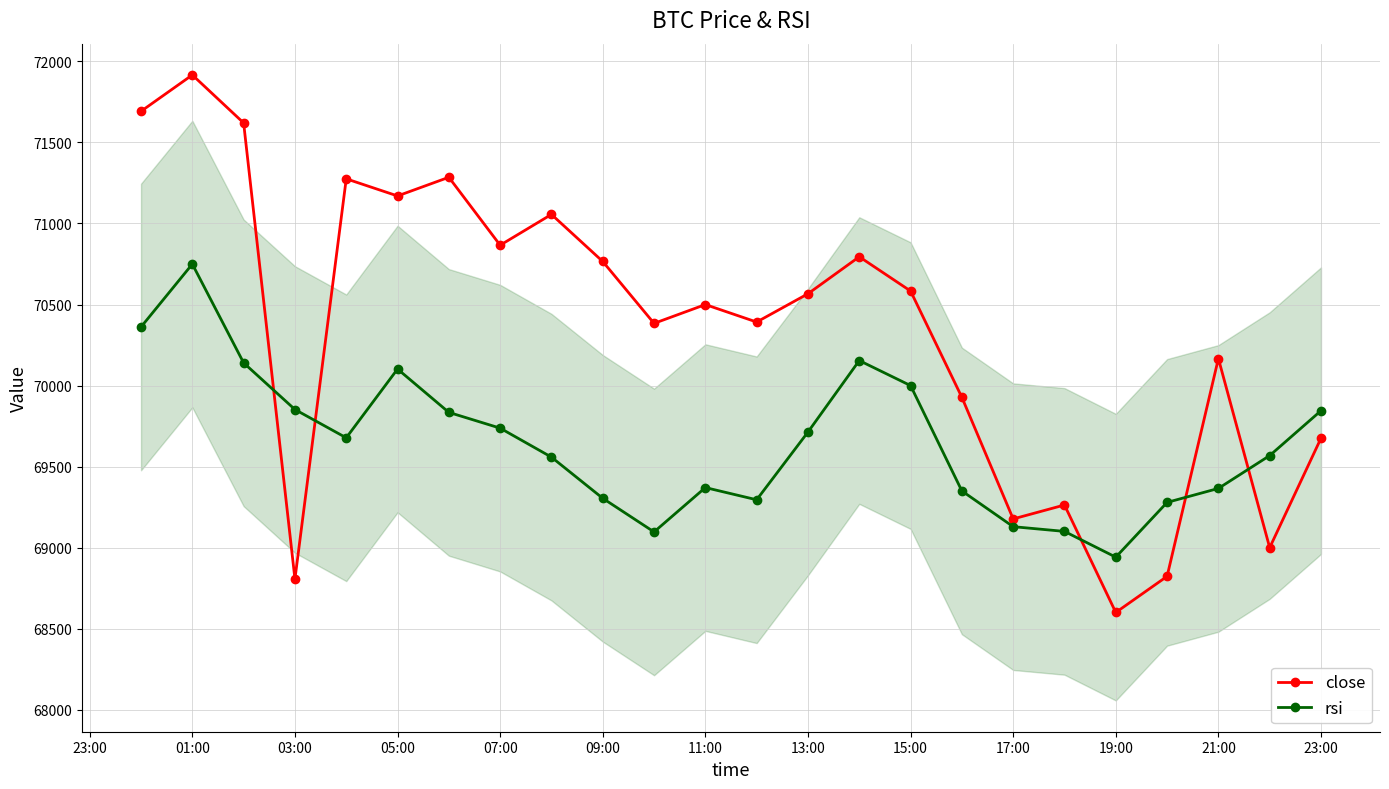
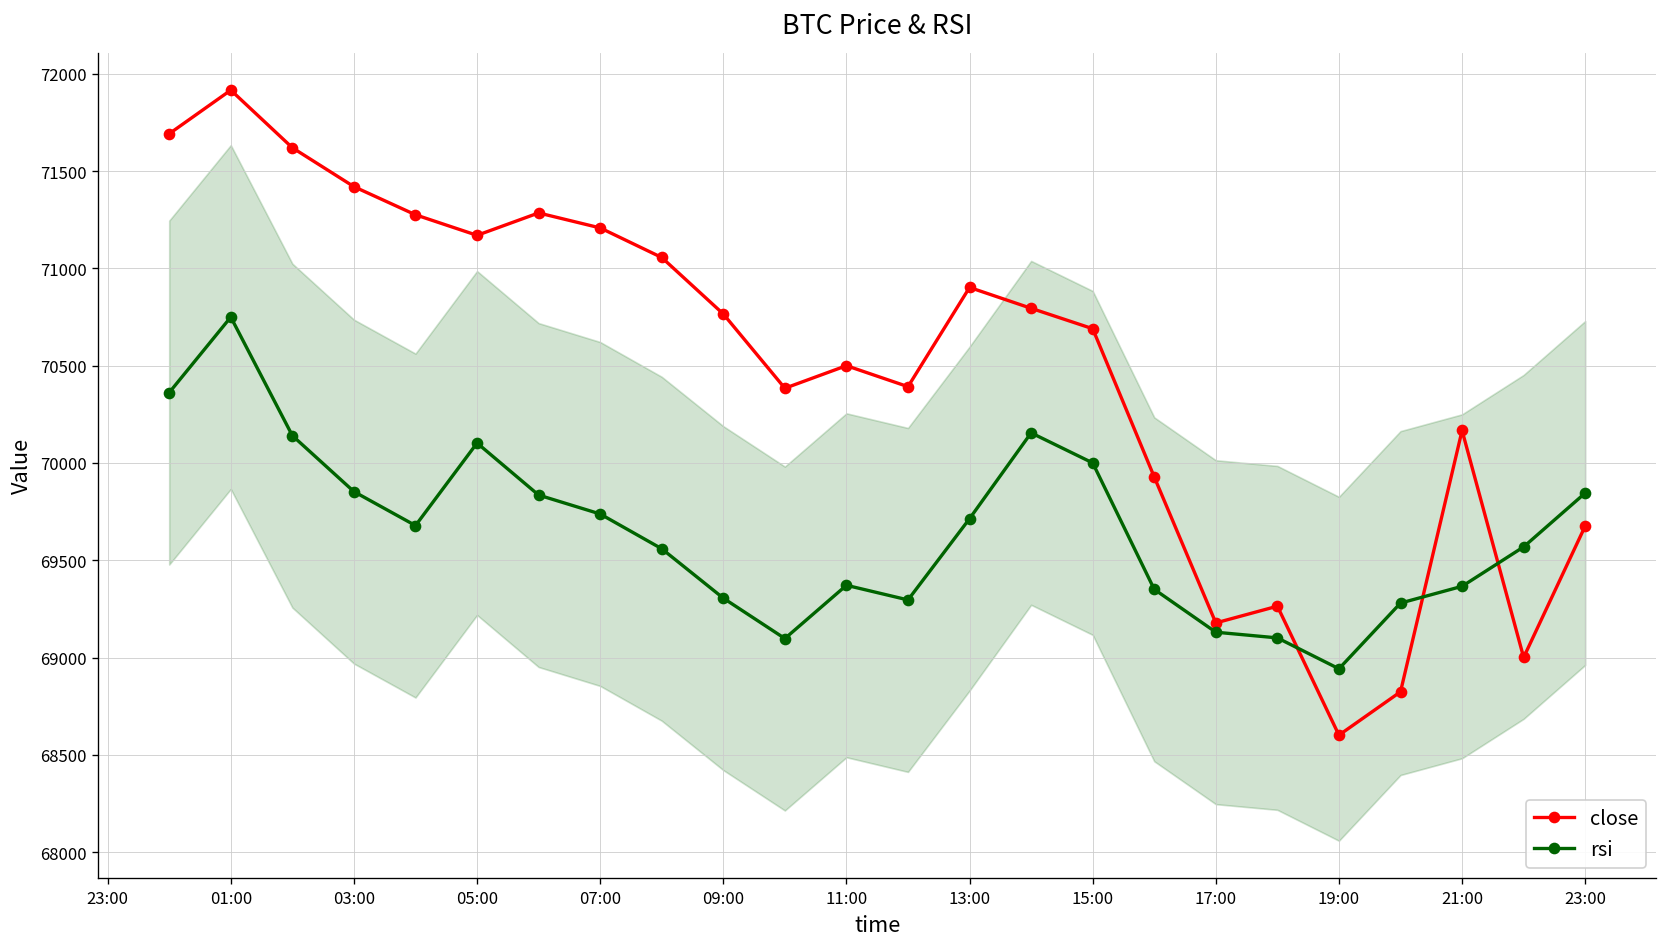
close, 03:00: 68810 -> 71420
close, 07:00: 70870 -> 71210
close, 13:00: 70570 -> 70900
close, 15:00: 70580 -> 70690
